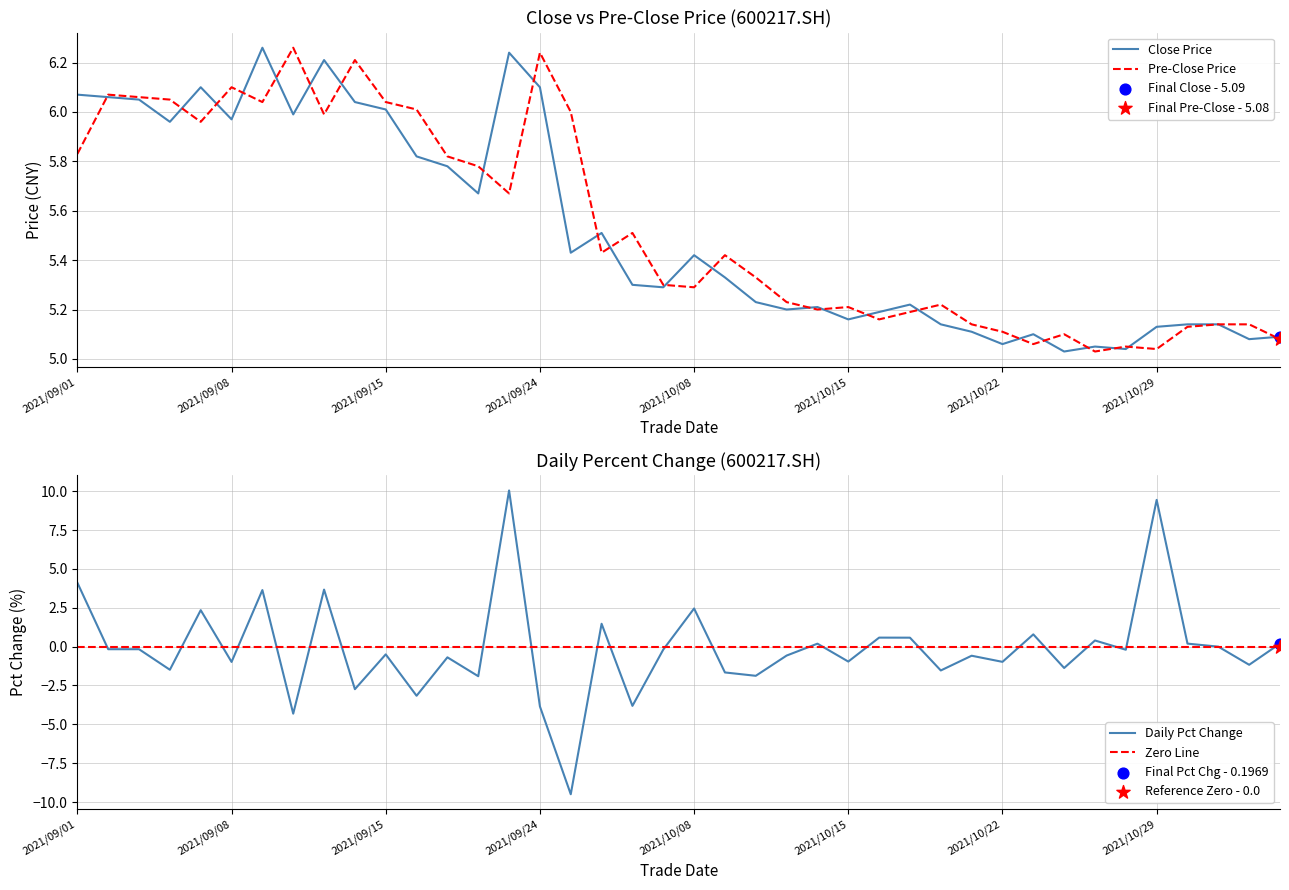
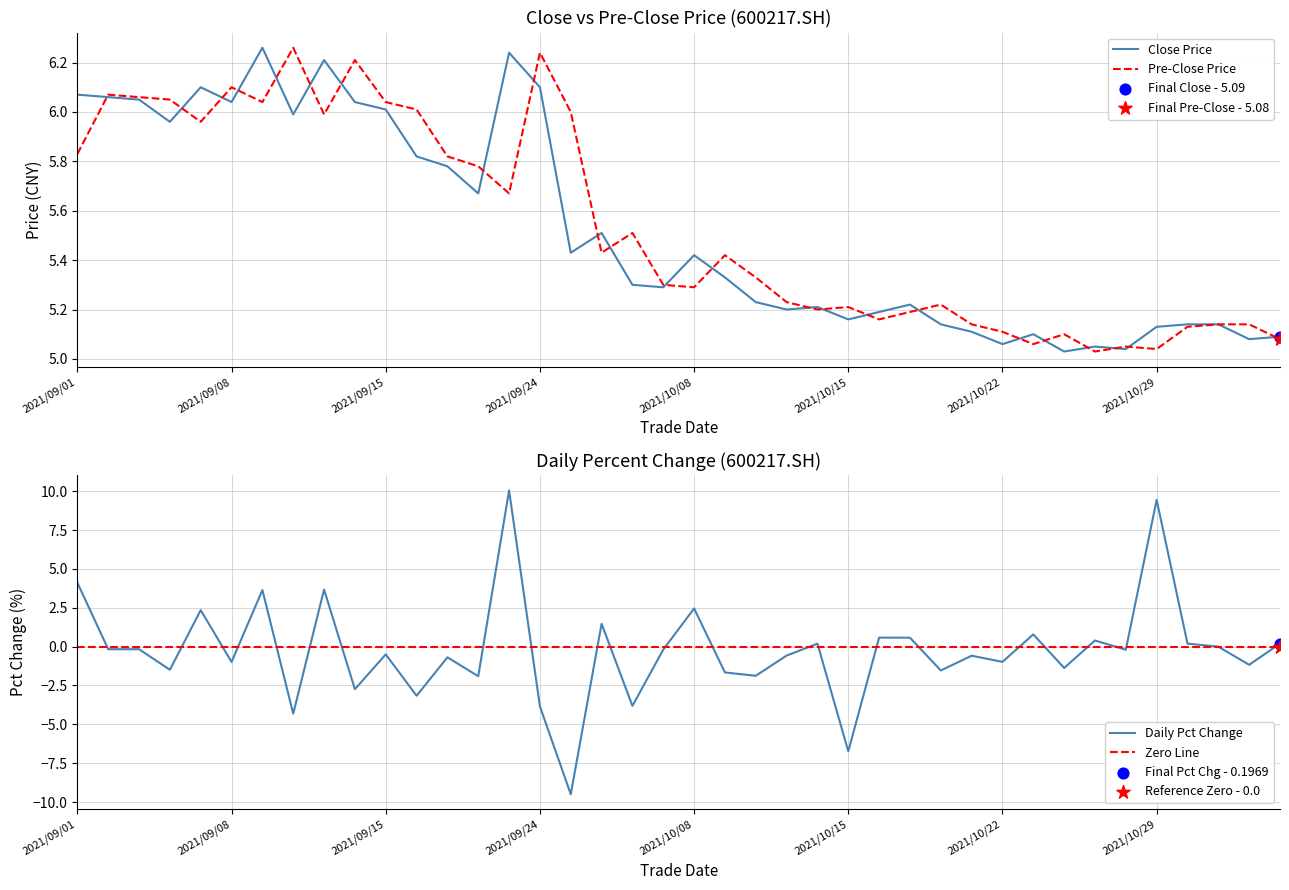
Close vs Pre-Close Price (600217.SH), Close Price, 2021/09/08: 5.97 -> 6.04
Daily Percent Change (600217.SH), Daily Pct Change, 2021/10/15: -1.0 -> -6.7
